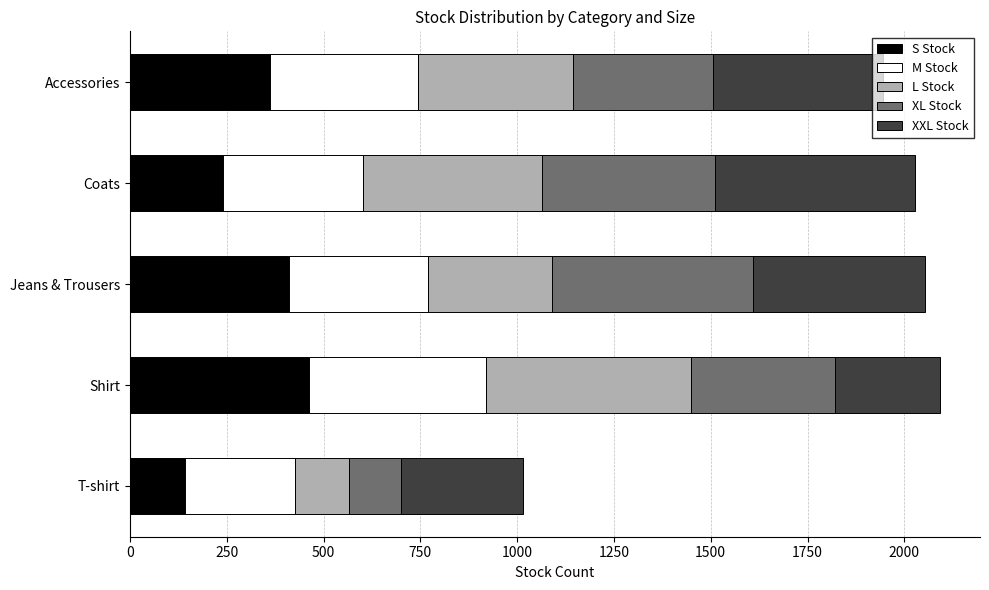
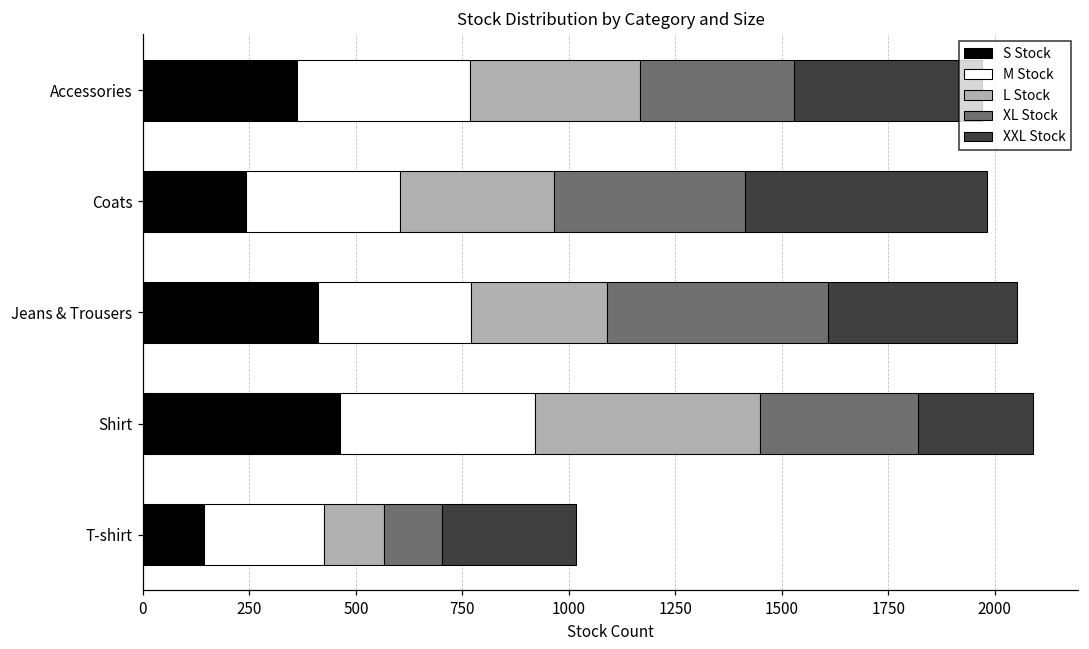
M Stock, Accessories: 380 -> 410
L Stock, Coats: 460 -> 360
XXL Stock, Coats: 520 -> 570
